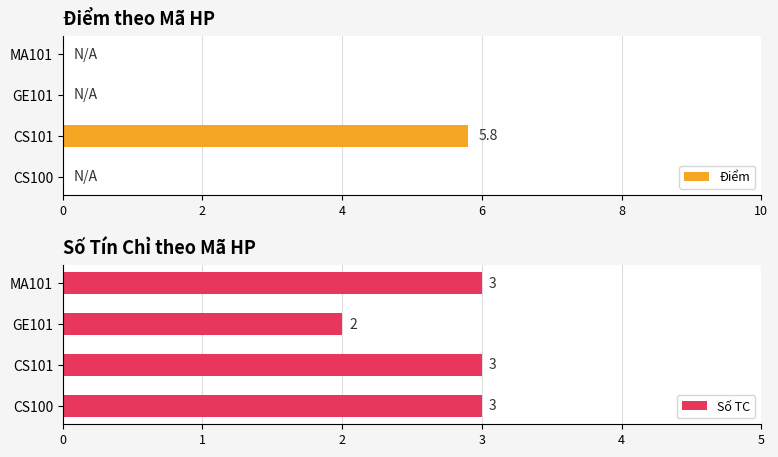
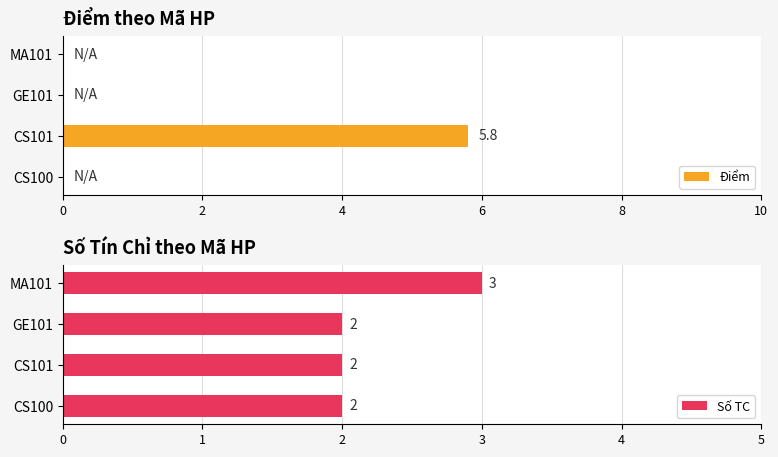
Số Tín Chỉ theo Mã HP, CS101: 3 -> 2
Số Tín Chỉ theo Mã HP, CS100: 3 -> 2
